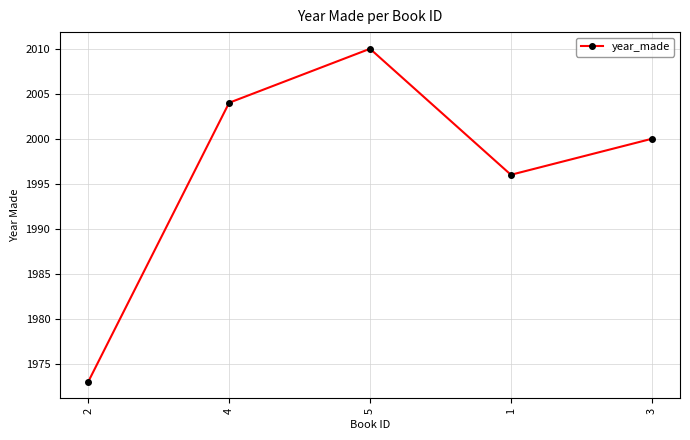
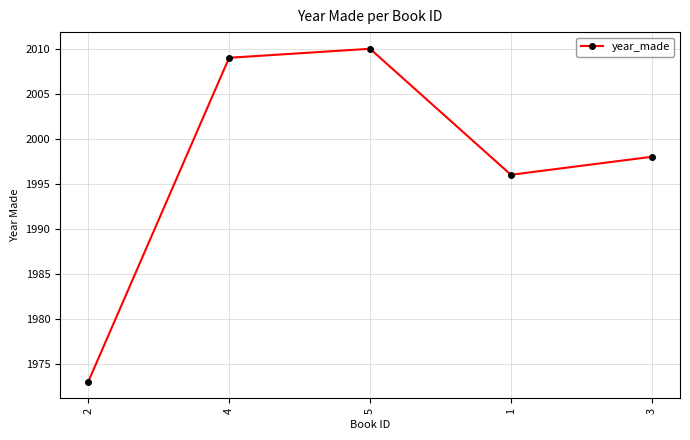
4: 2004 -> 2009
3: 2000 -> 1998
